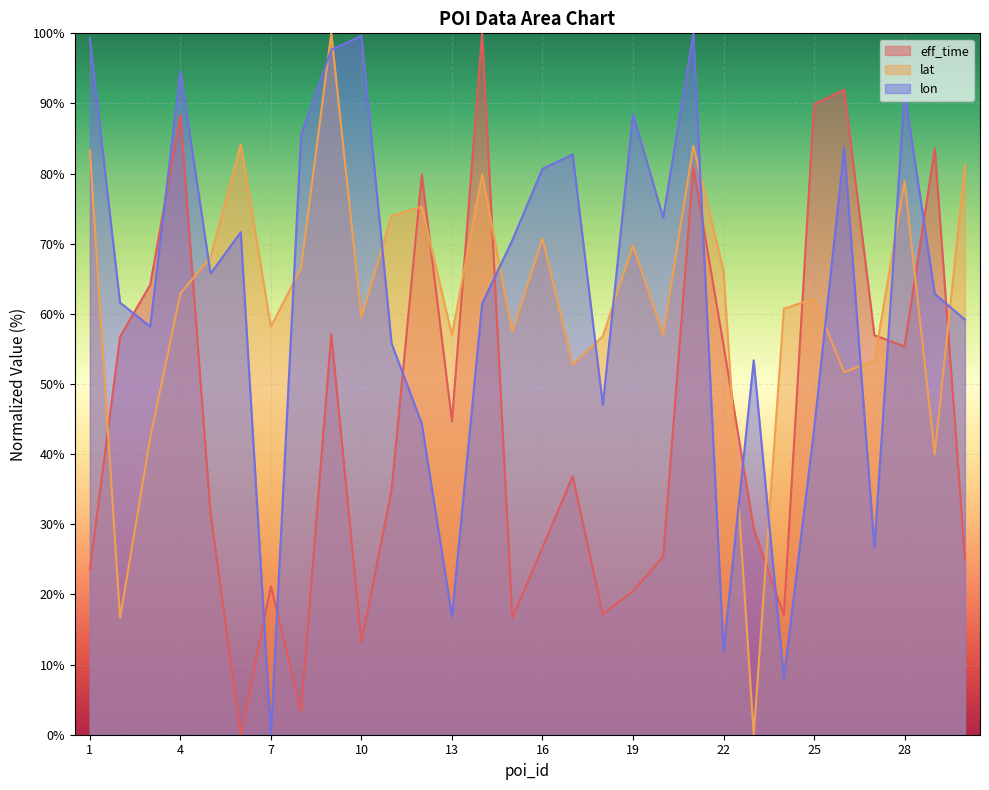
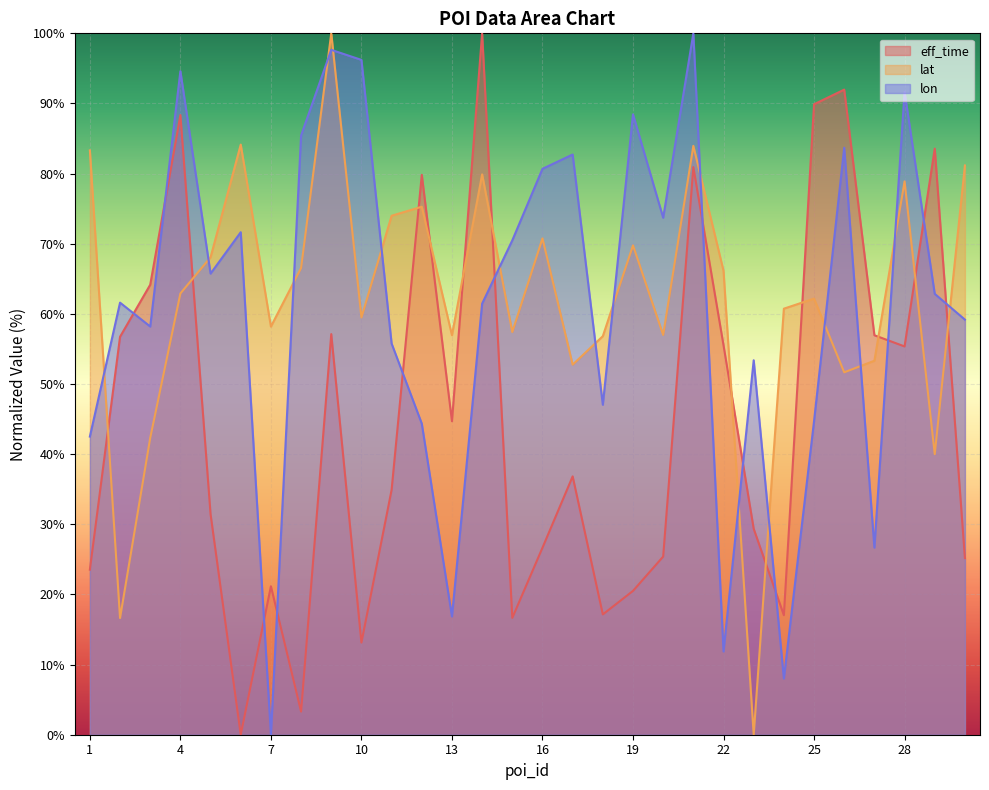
lon, 1: 99% -> 43%
lon, 10: 100% -> 96%
lon, 25: 43% -> 45%
